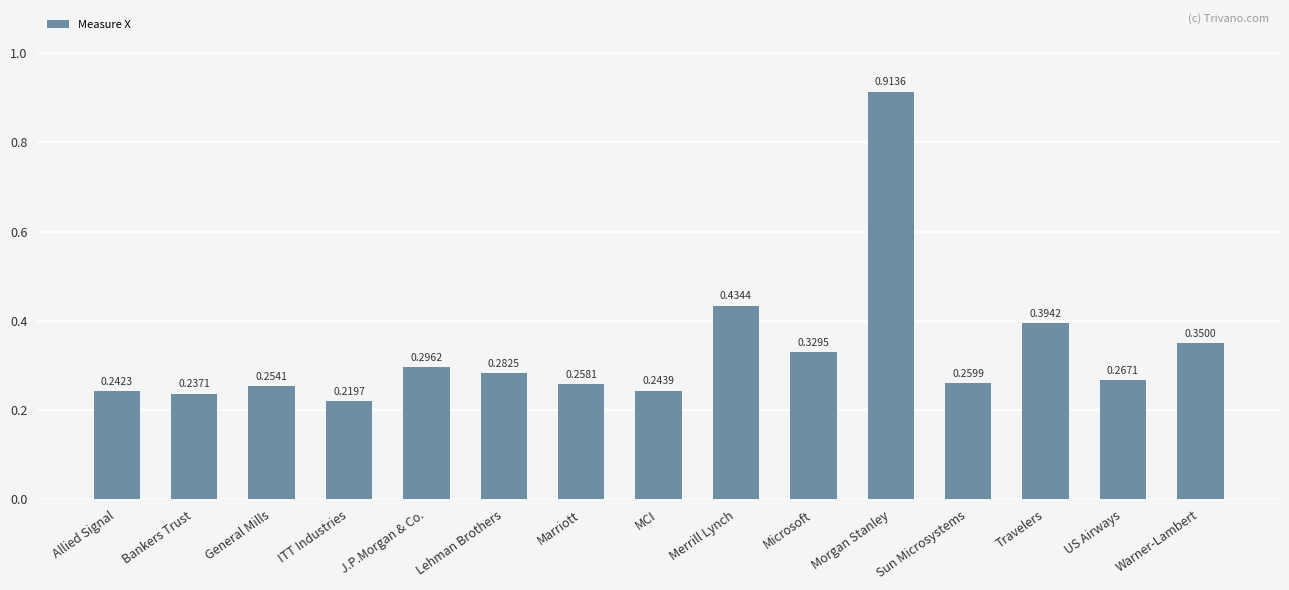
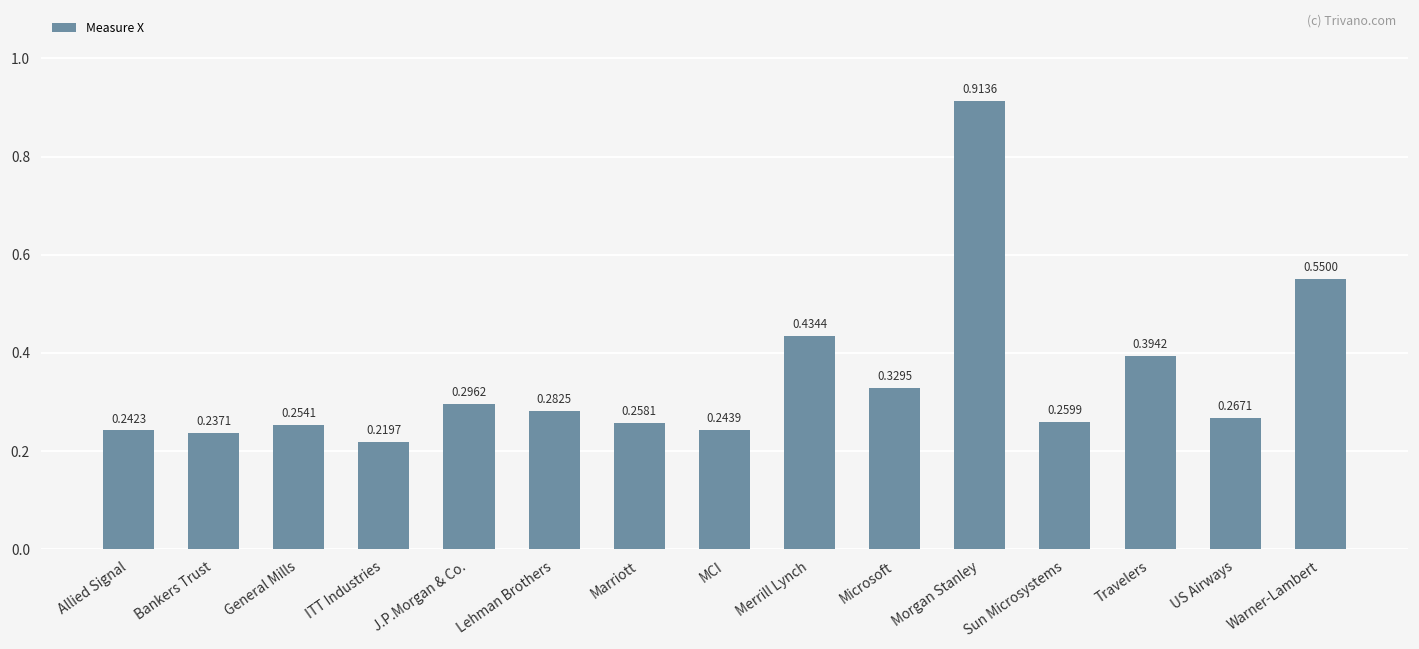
Warner-Lambert: 0.3500 -> 0.5500
